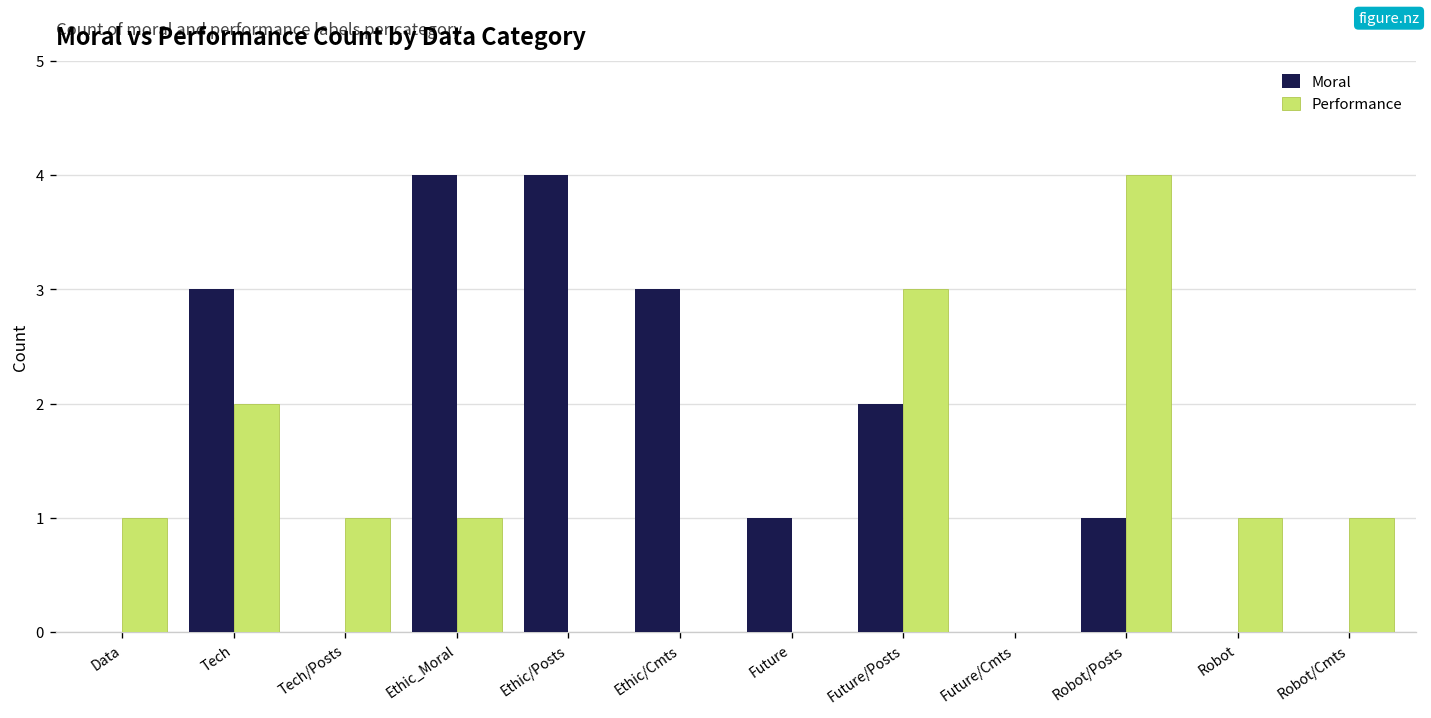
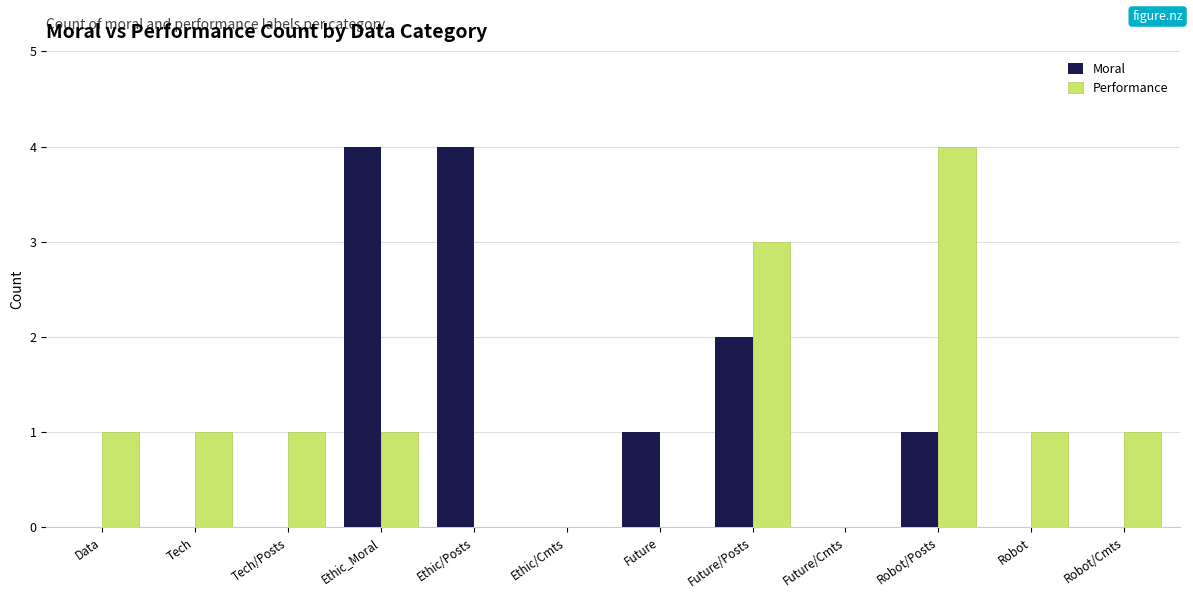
Moral, Tech: 3 -> 0
Performance, Tech: 2 -> 1
Moral, Ethic/Cmts: 3 -> 0
